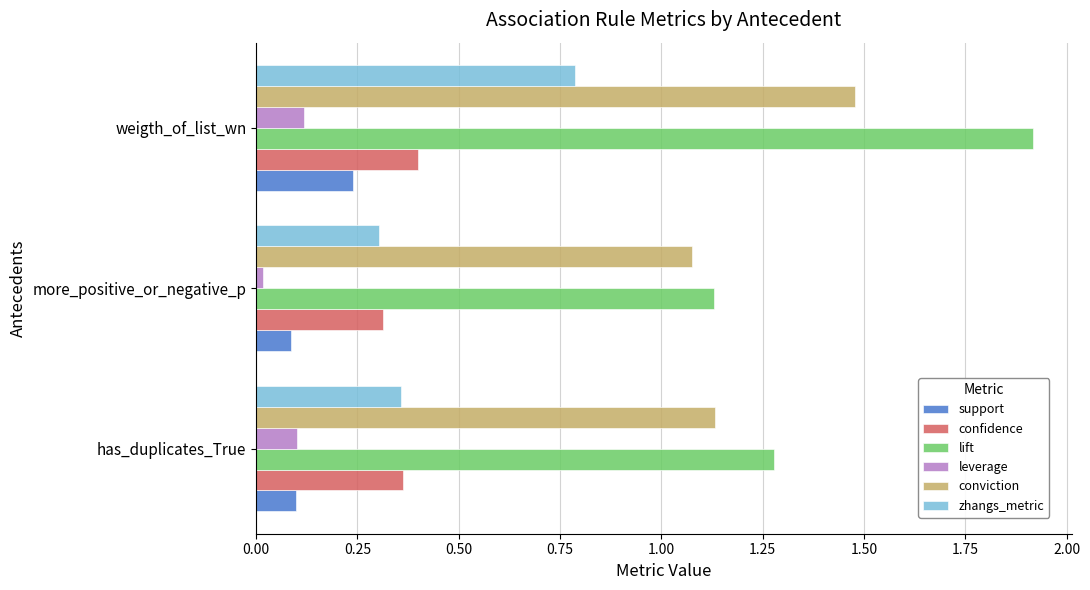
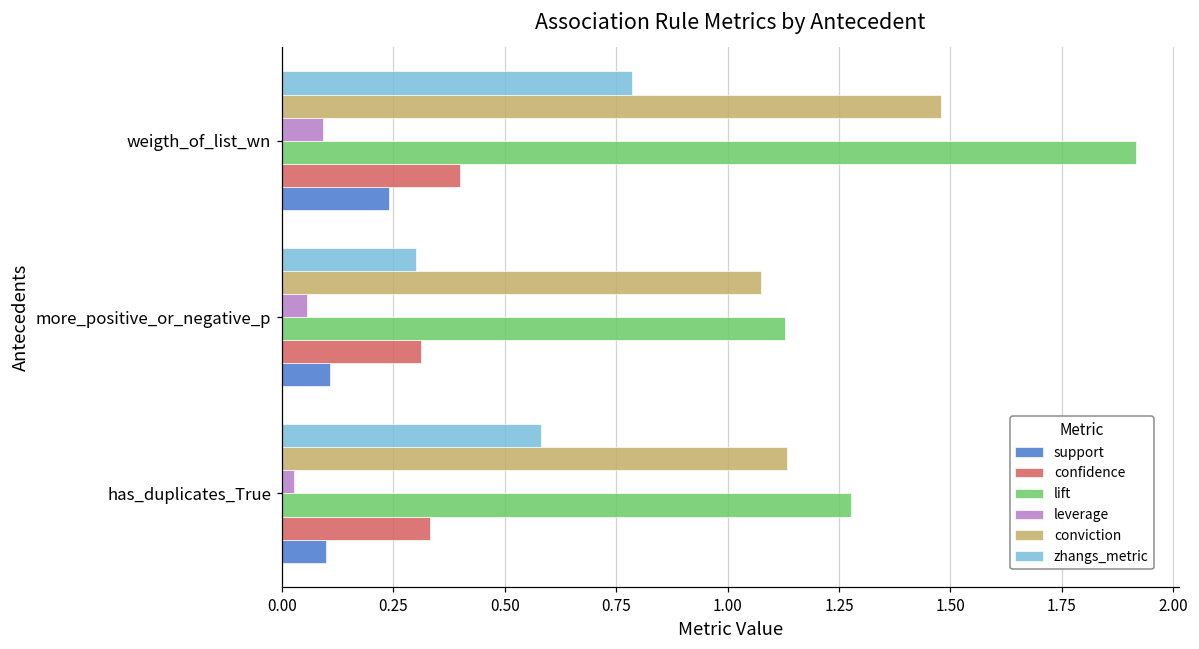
leverage, weigth_of_list_wn: 0.12 -> 0.09
leverage, more_positive_or_negative_p: 0.02 -> 0.06
support, more_positive_or_negative_p: 0.09 -> 0.11
zhangs_metric, has_duplicates_True: 0.36 -> 0.58
leverage, has_duplicates_True: 0.10 -> 0.03
confidence, has_duplicates_True: 0.36 -> 0.33
